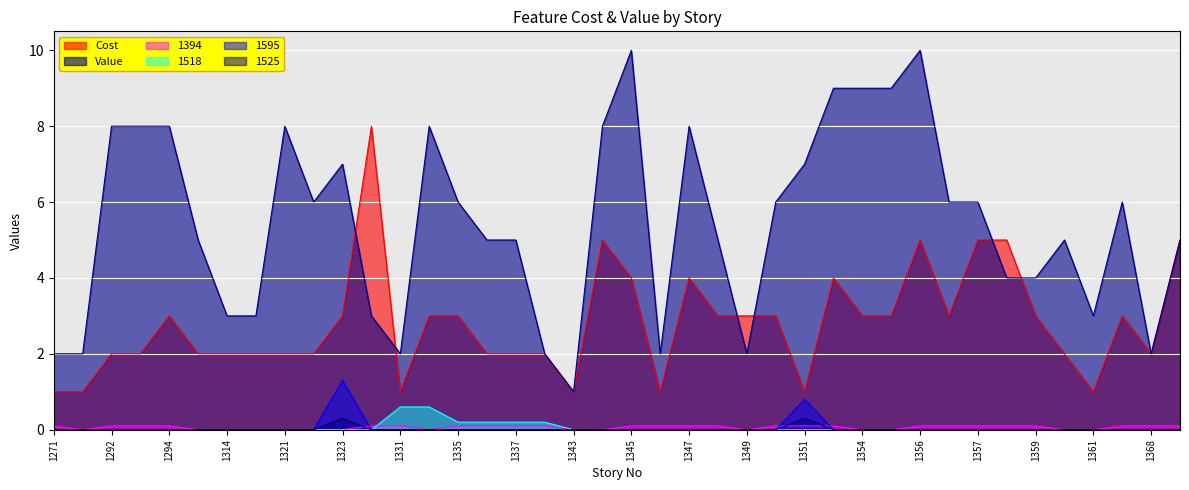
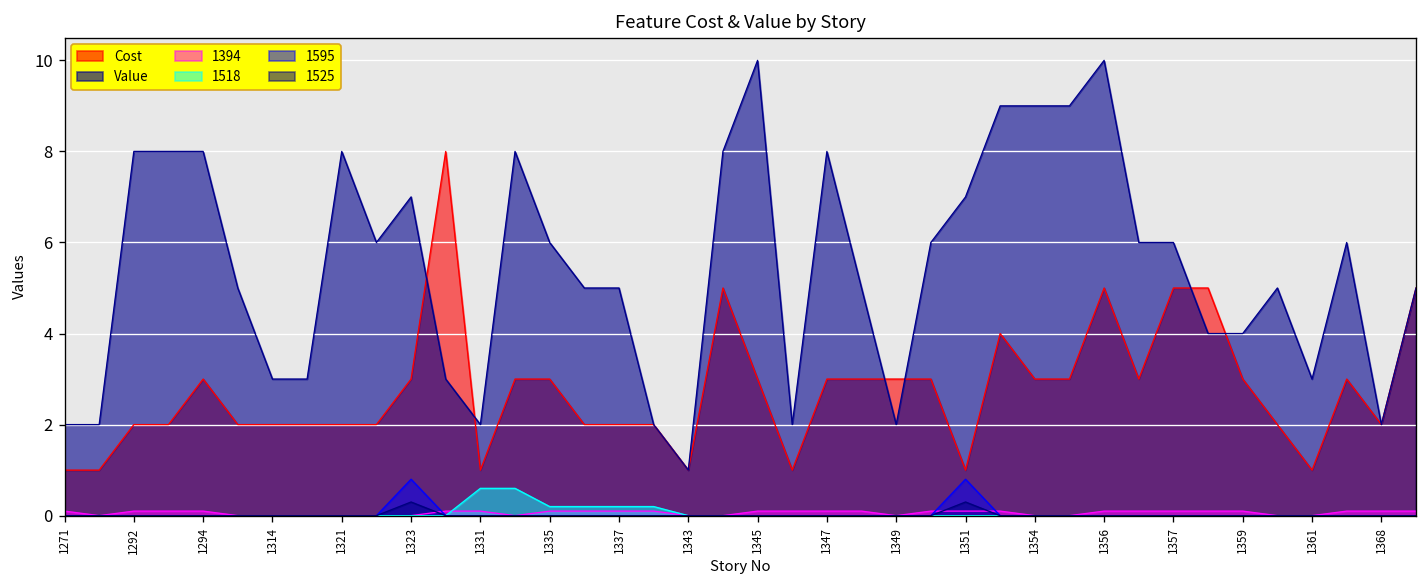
1595, 1323: 1.3 -> 0.8
Cost, 1345: 4 -> 3
Cost, 1347: 4 -> 3
